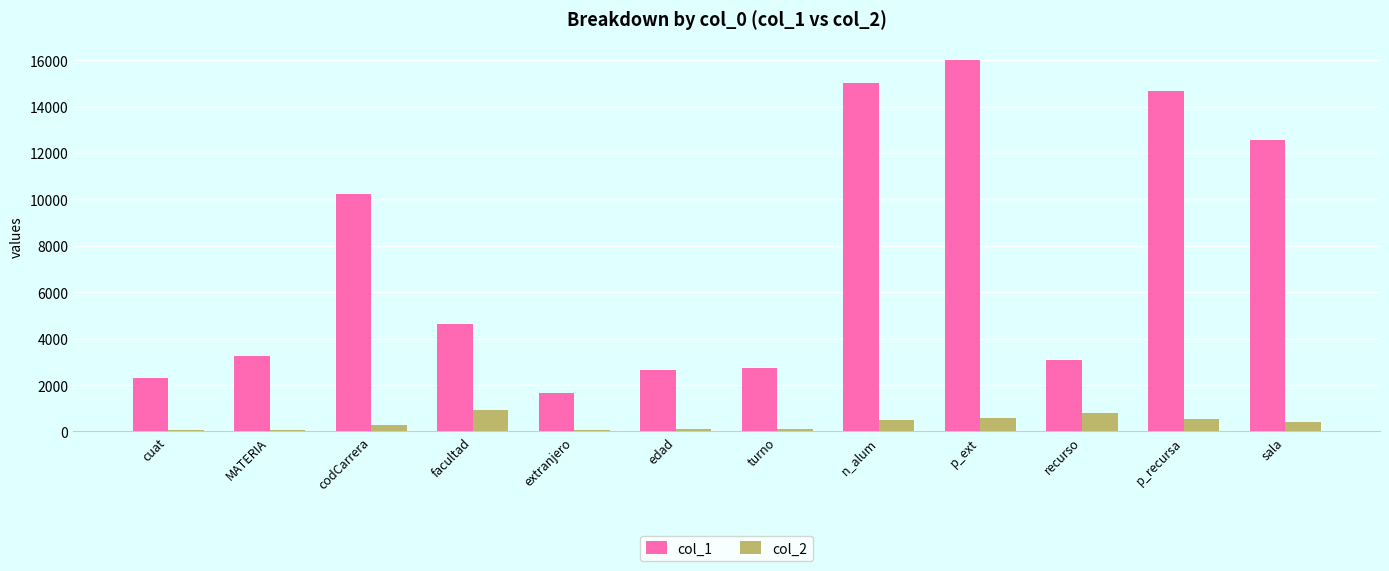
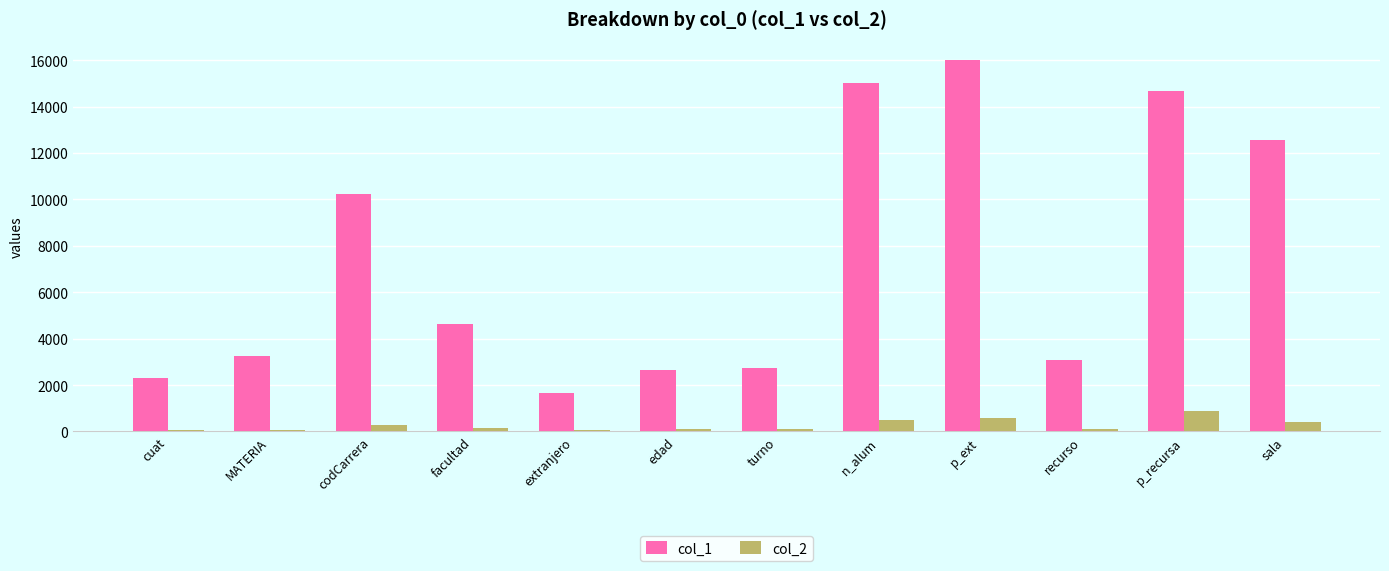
col_2, facultad: 900 -> 100
col_2, recurso: 800 -> 100
col_2, p_recursa: 500 -> 900
